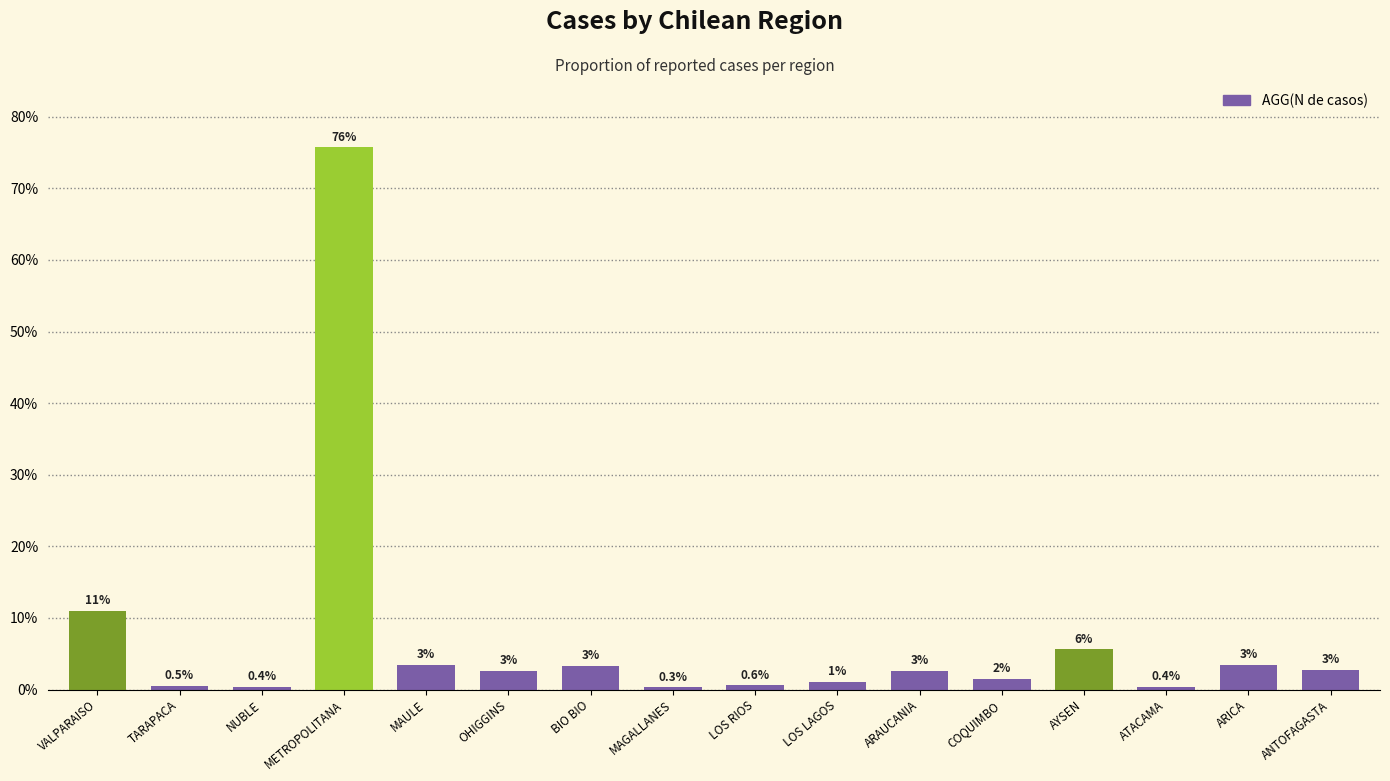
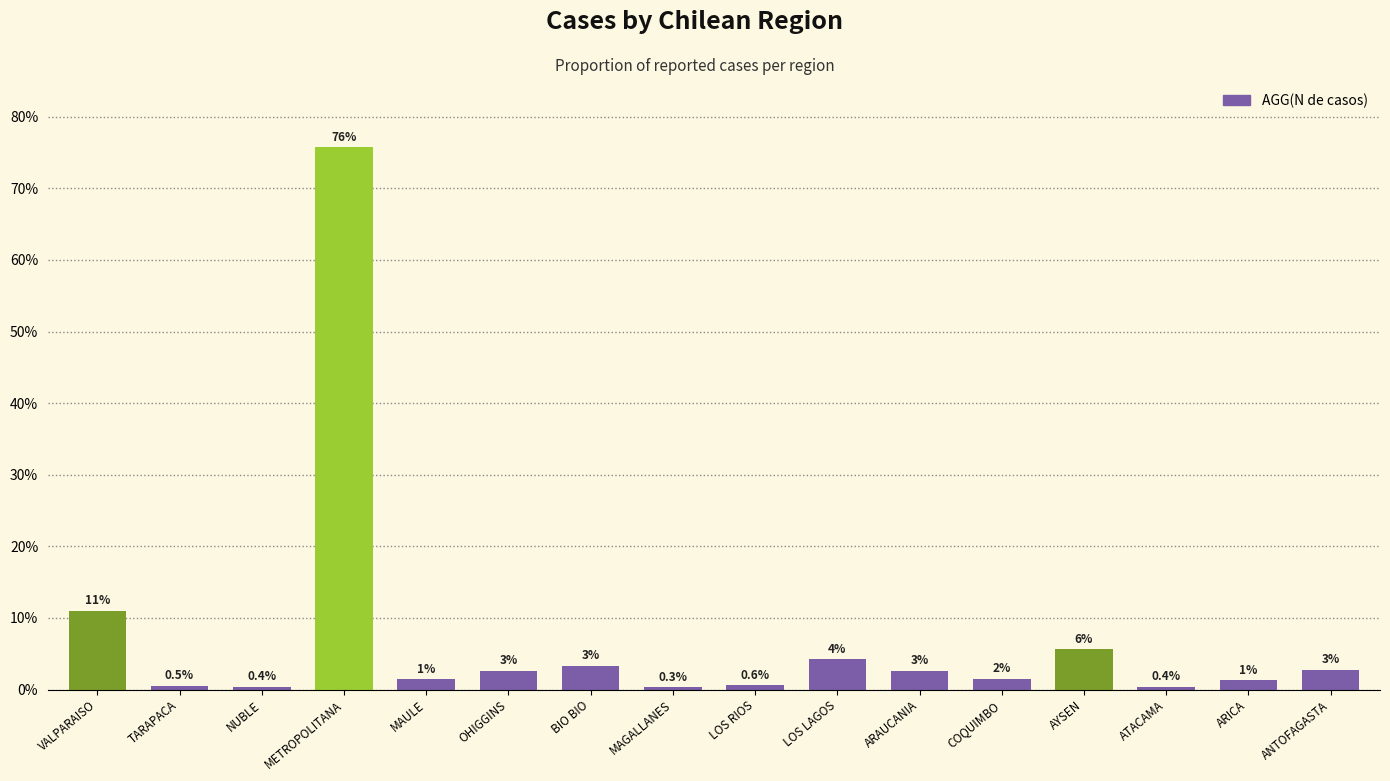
MAULE: 3% -> 1%
LOS LAGOS: 1% -> 4%
ARICA: 3% -> 1%
